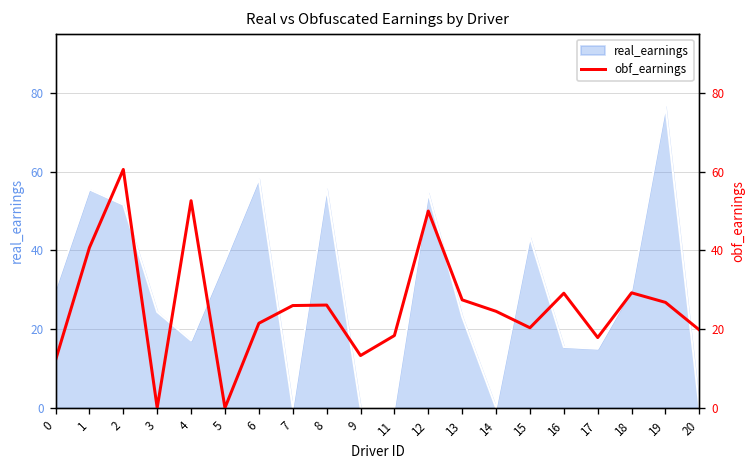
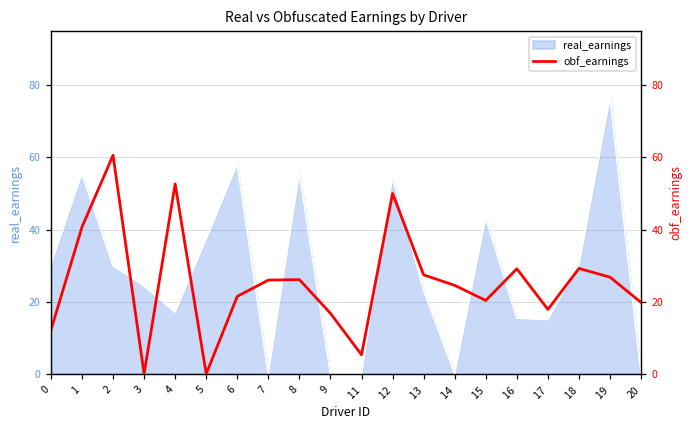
real_earnings, 2: 52 -> 30
obf_earnings, 9: 13 -> 17
obf_earnings, 11: 18 -> 5
